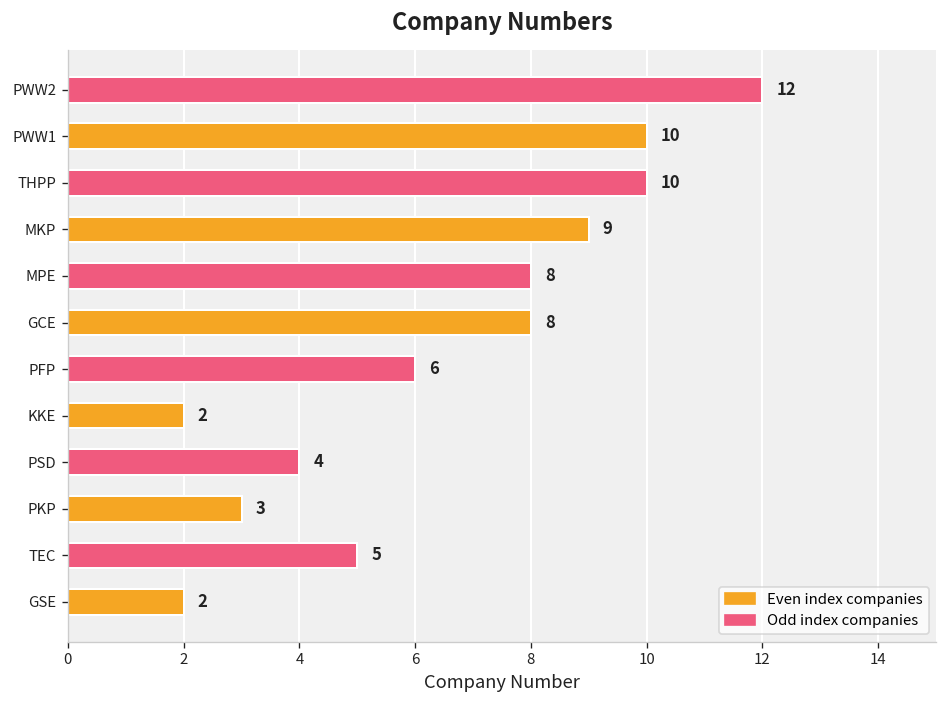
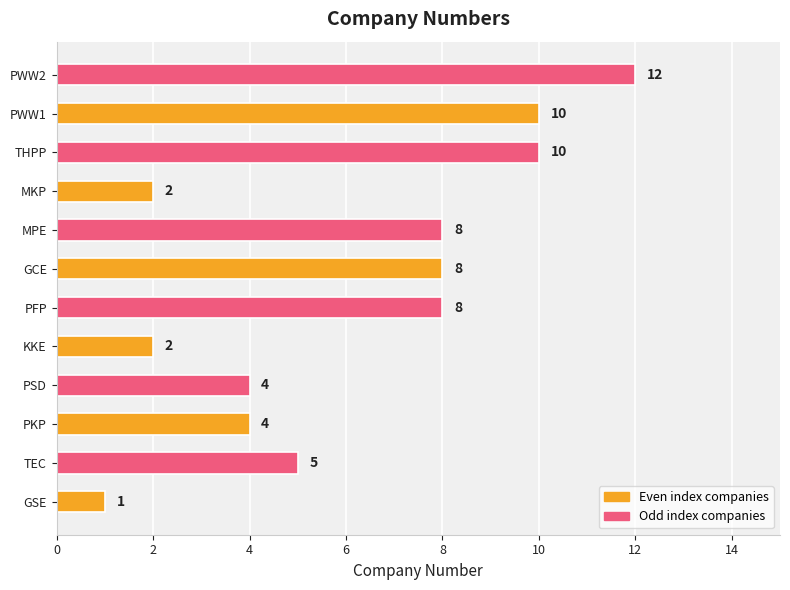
MKP: 9 -> 2
PFP: 6 -> 8
PKP: 3 -> 4
GSE: 2 -> 1
